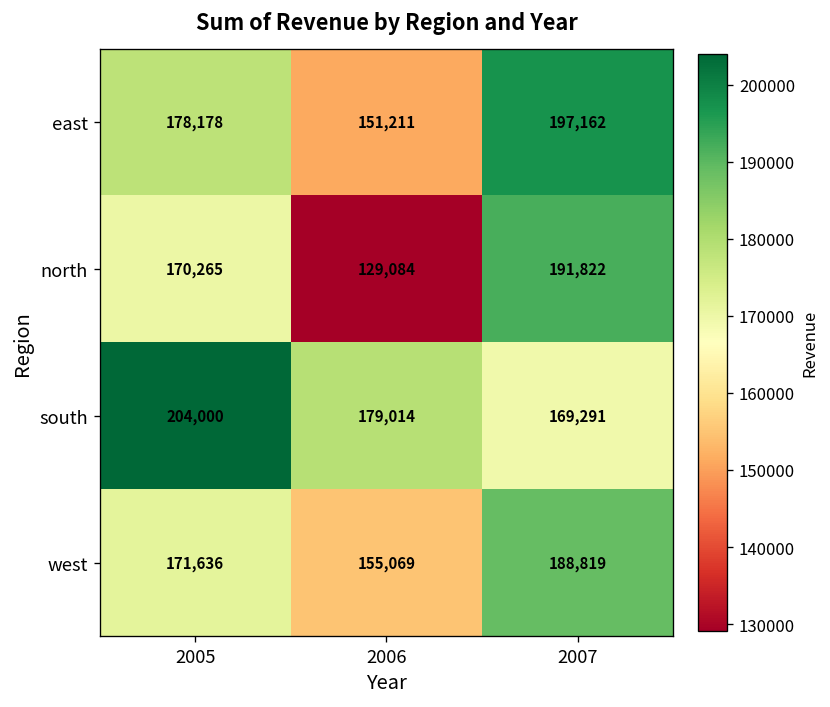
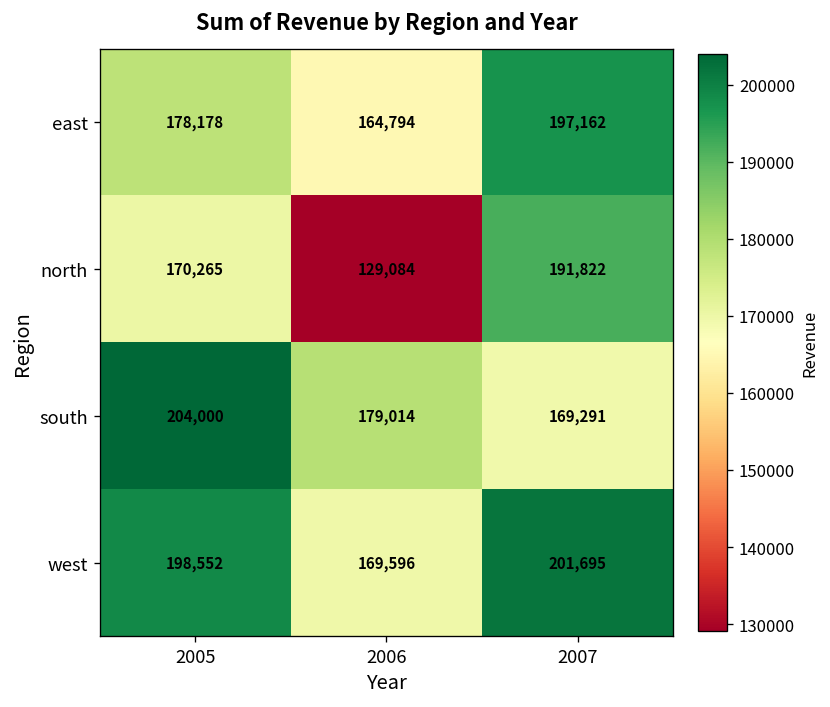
east, 2006: 151,211 -> 164,794
west, 2005: 171,636 -> 198,552
west, 2006: 155,069 -> 169,596
west, 2007: 188,819 -> 201,695
